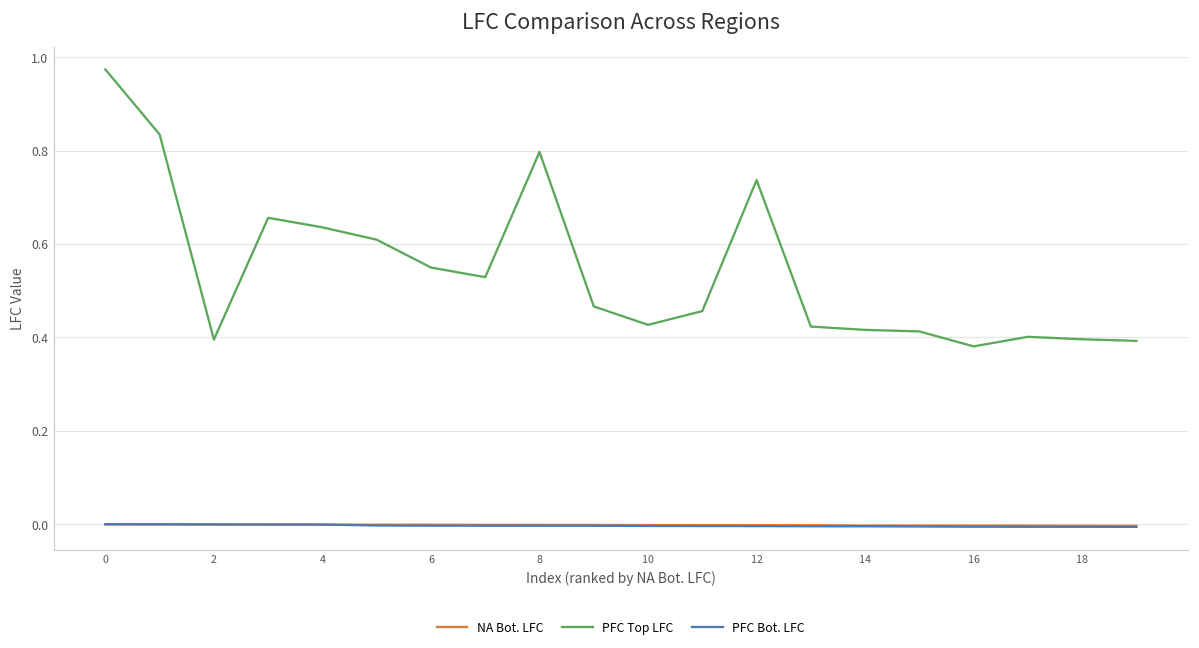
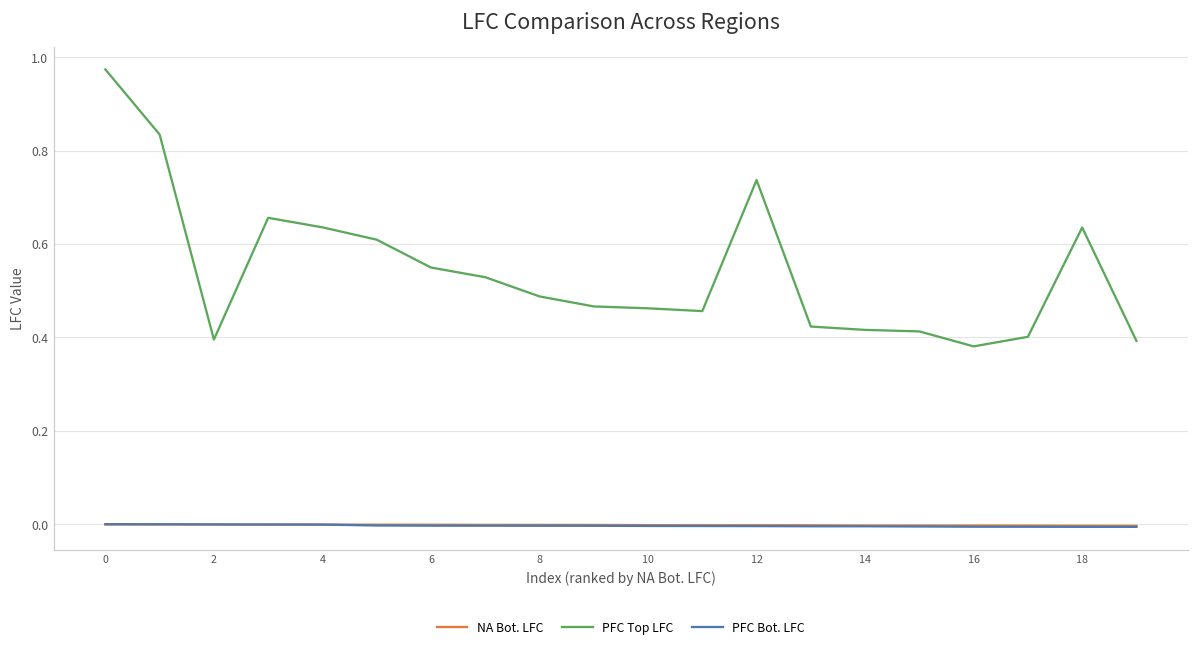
PFC Top LFC, 8: 0.80 -> 0.49
PFC Top LFC, 10: 0.43 -> 0.46
PFC Top LFC, 18: 0.40 -> 0.64
